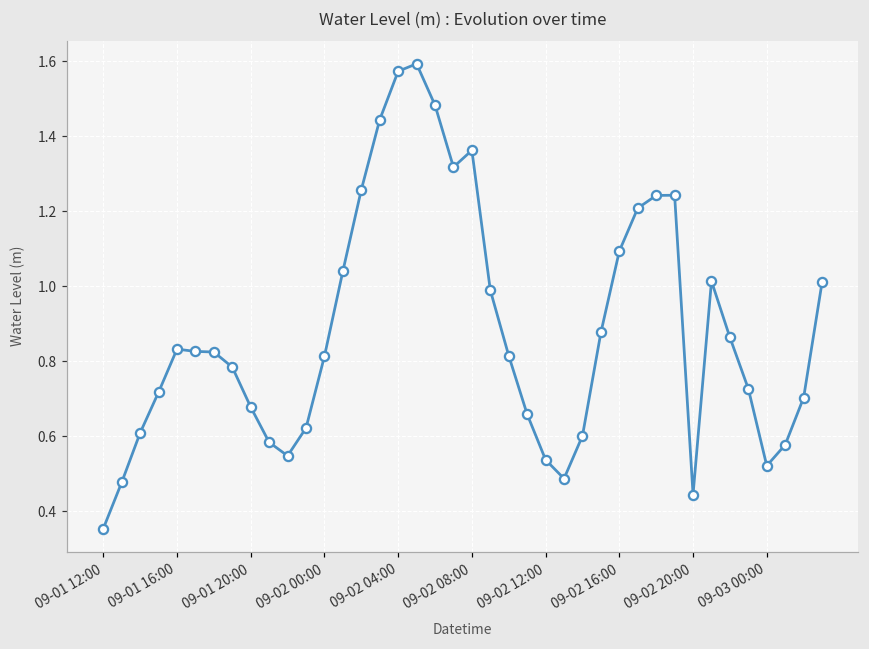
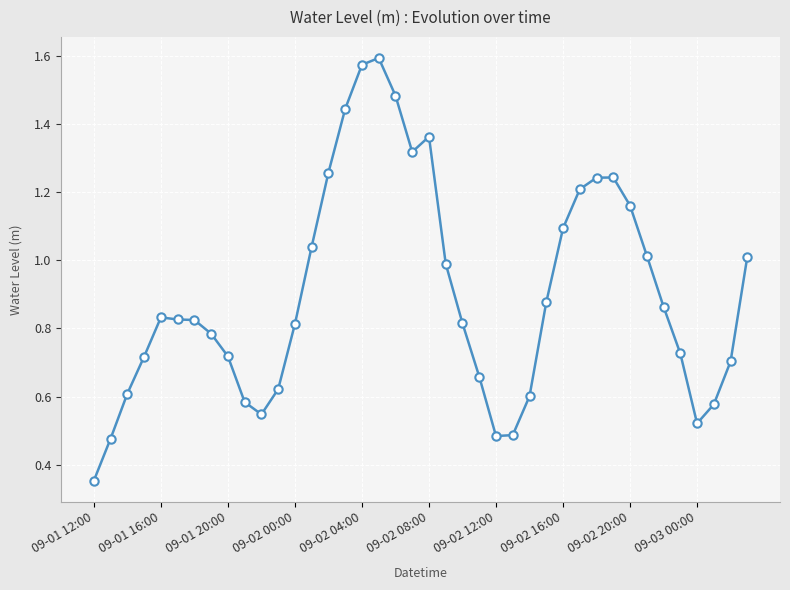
09-01 20:00: 0.68 -> 0.72
09-02 12:00: 0.54 -> 0.48
09-02 20:00: 0.44 -> 1.16
